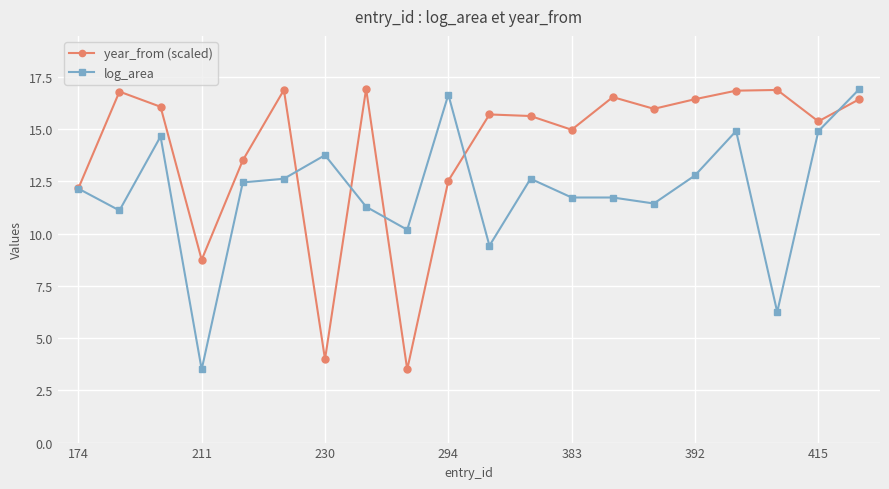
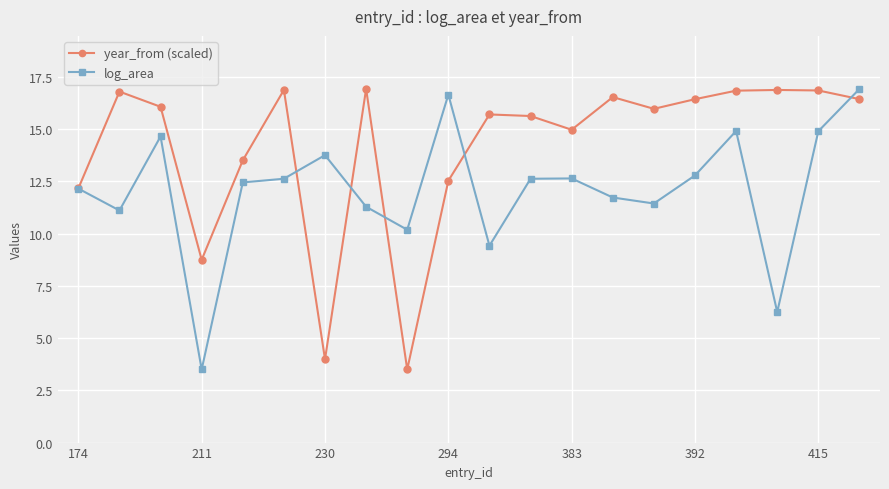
log_area, 383: 11.7 -> 12.6
year_from (scaled), 415: 15.4 -> 16.8
